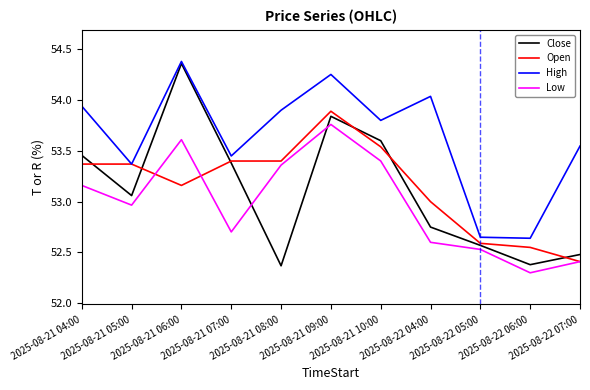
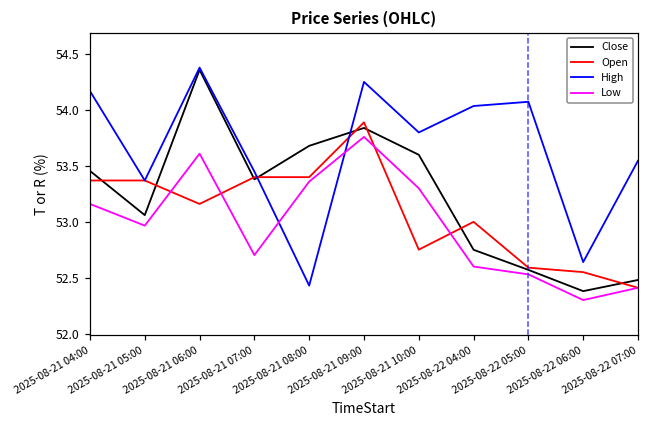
High, 2025-08-21 04:00: 53.94 -> 54.17
Close, 2025-08-21 08:00: 52.37 -> 53.68
High, 2025-08-21 08:00: 53.90 -> 52.43
Open, 2025-08-21 10:00: 53.54 -> 52.75
Low, 2025-08-21 10:00: 53.40 -> 53.30
High, 2025-08-22 05:00: 52.65 -> 54.07
